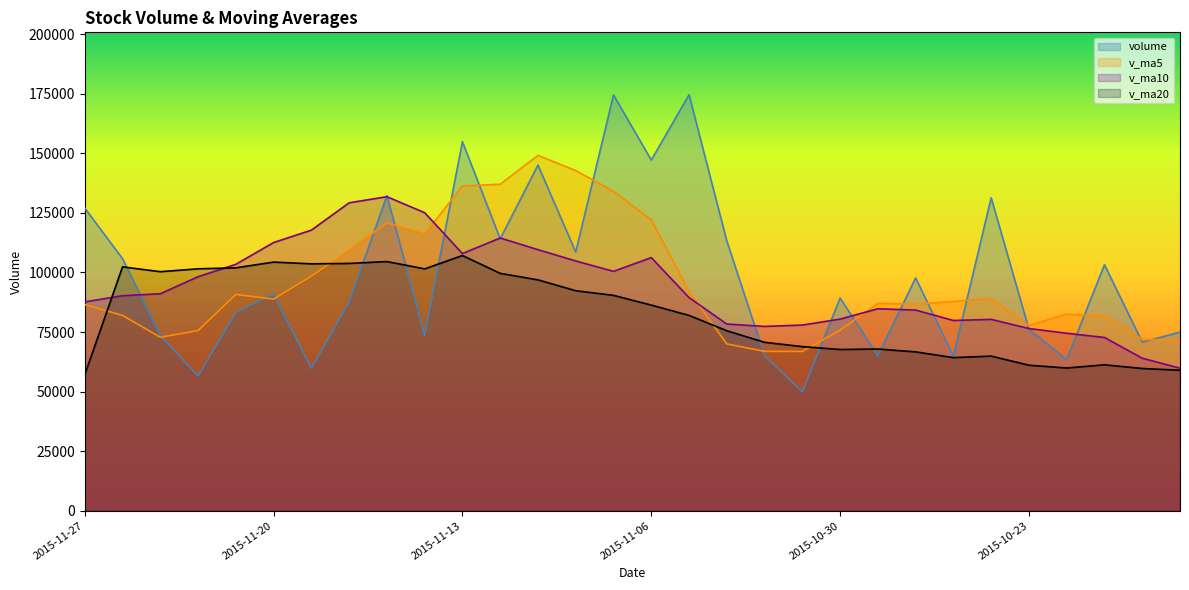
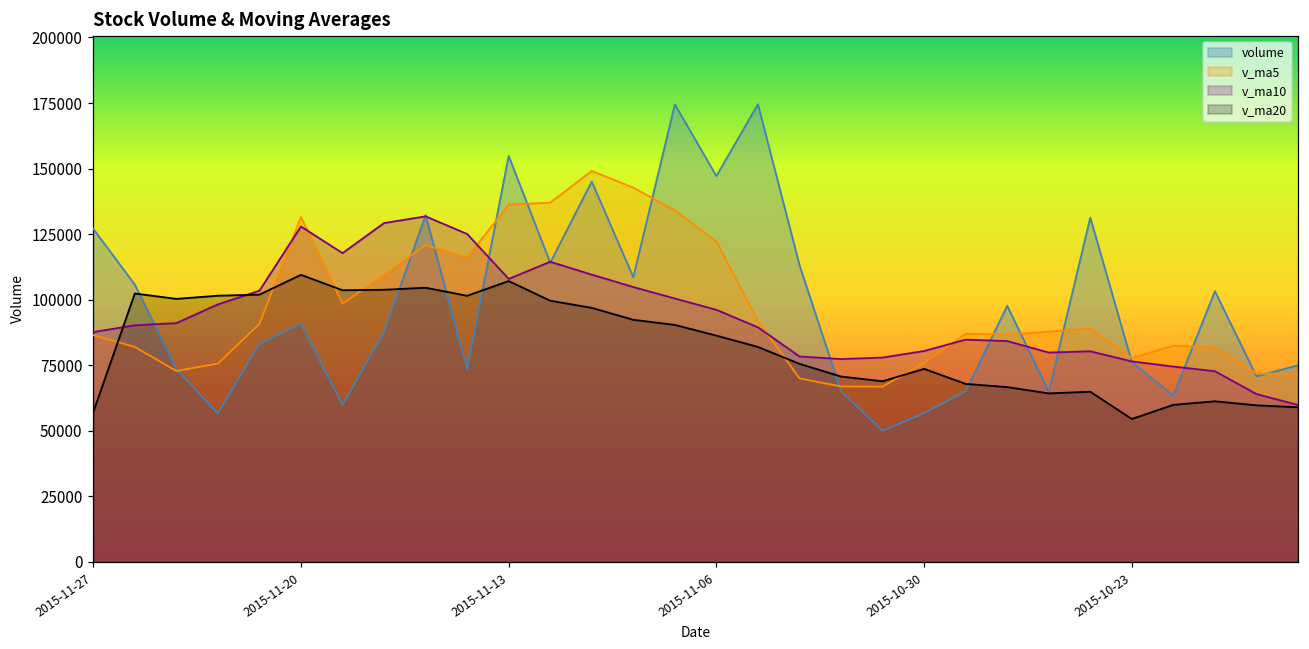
v_ma5, 2015-11-20: 89000 -> 132000
v_ma10, 2015-11-20: 113000 -> 128000
v_ma20, 2015-11-20: 104000 -> 109000
v_ma10, 2015-11-06: 106000 -> 96000
volume, 2015-10-30: 89000 -> 57000
v_ma20, 2015-10-30: 68000 -> 74000
v_ma20, 2015-10-23: 61000 -> 55000
